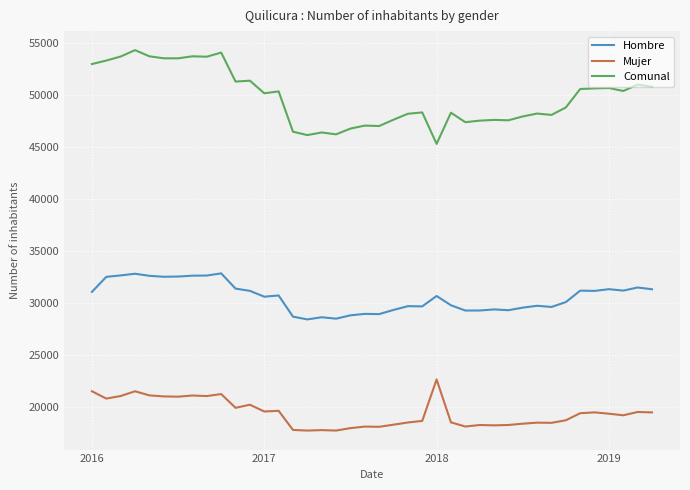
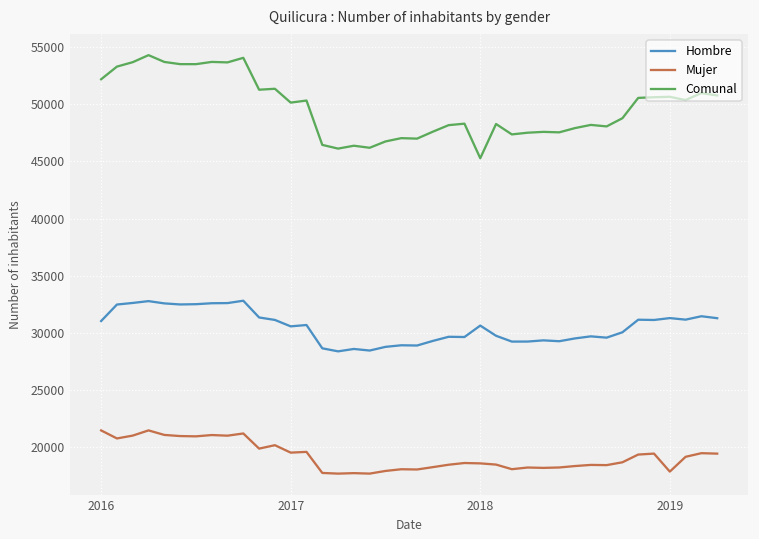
Comunal, 2016: 52900 -> 52200
Mujer, 2018: 22600 -> 18600
Mujer, 2019: 19300 -> 17900
